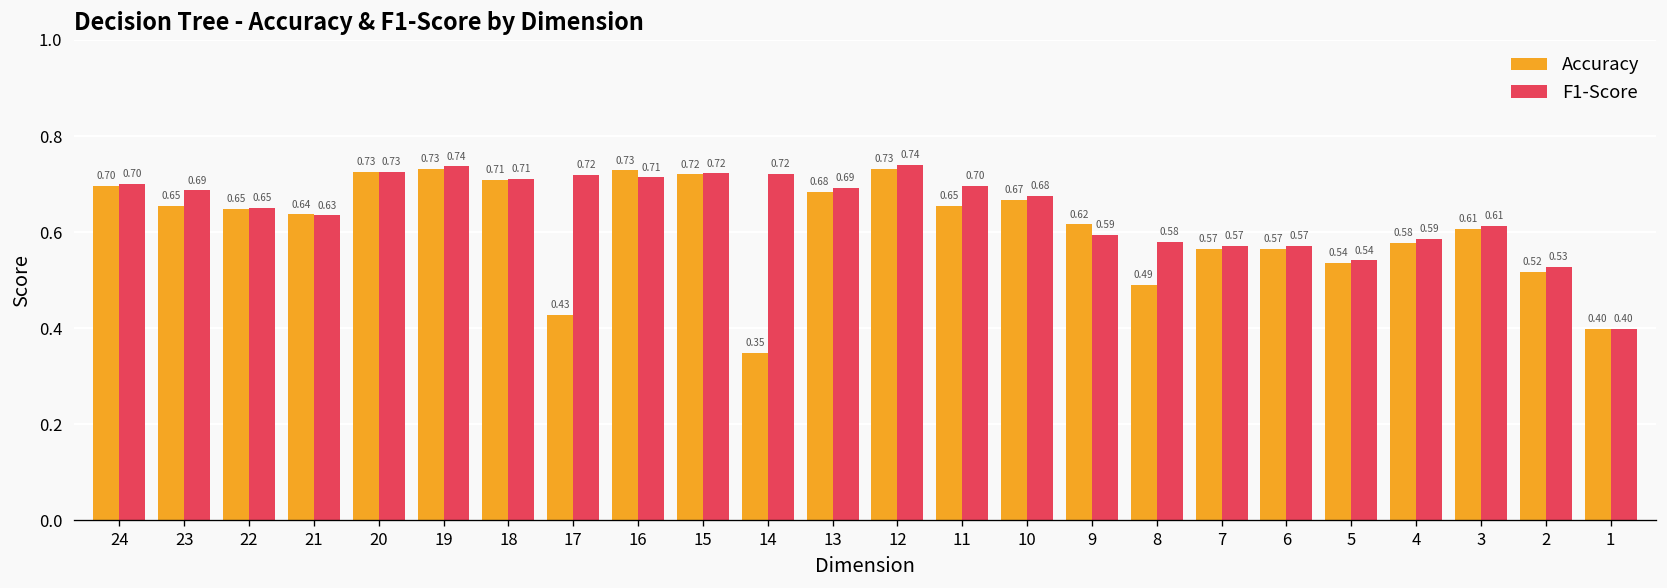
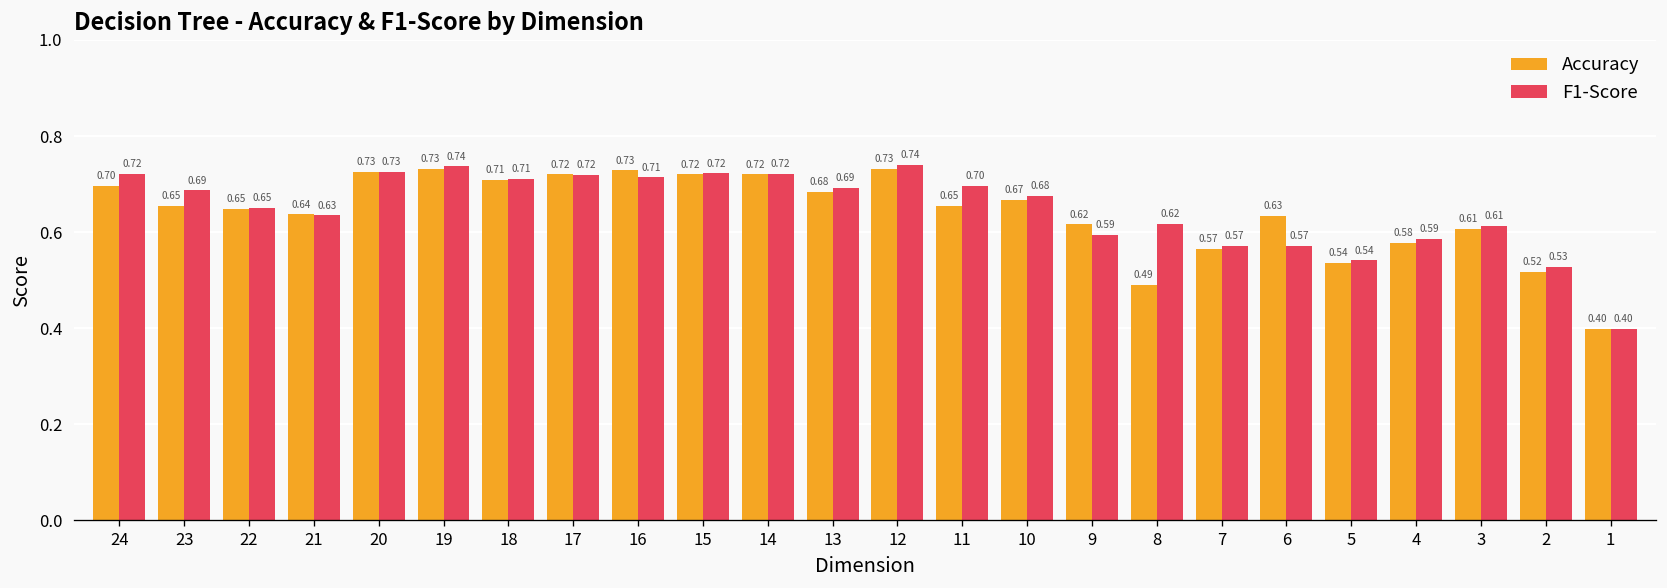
F1-Score, 24: 0.70 -> 0.72
Accuracy, 17: 0.43 -> 0.72
Accuracy, 14: 0.35 -> 0.72
F1-Score, 8: 0.58 -> 0.62
Accuracy, 6: 0.57 -> 0.63
